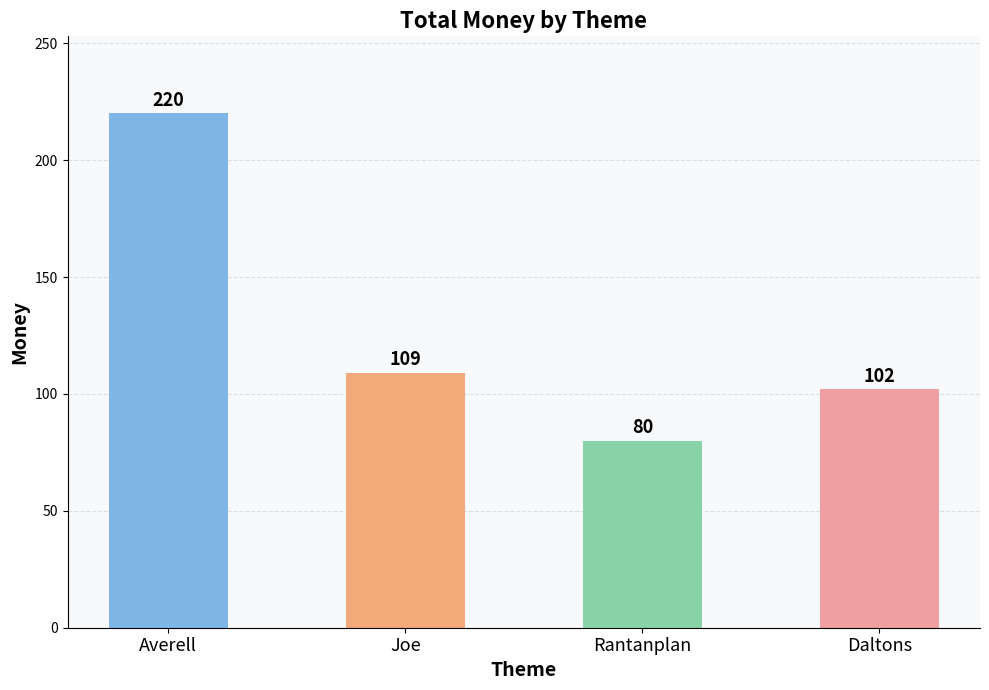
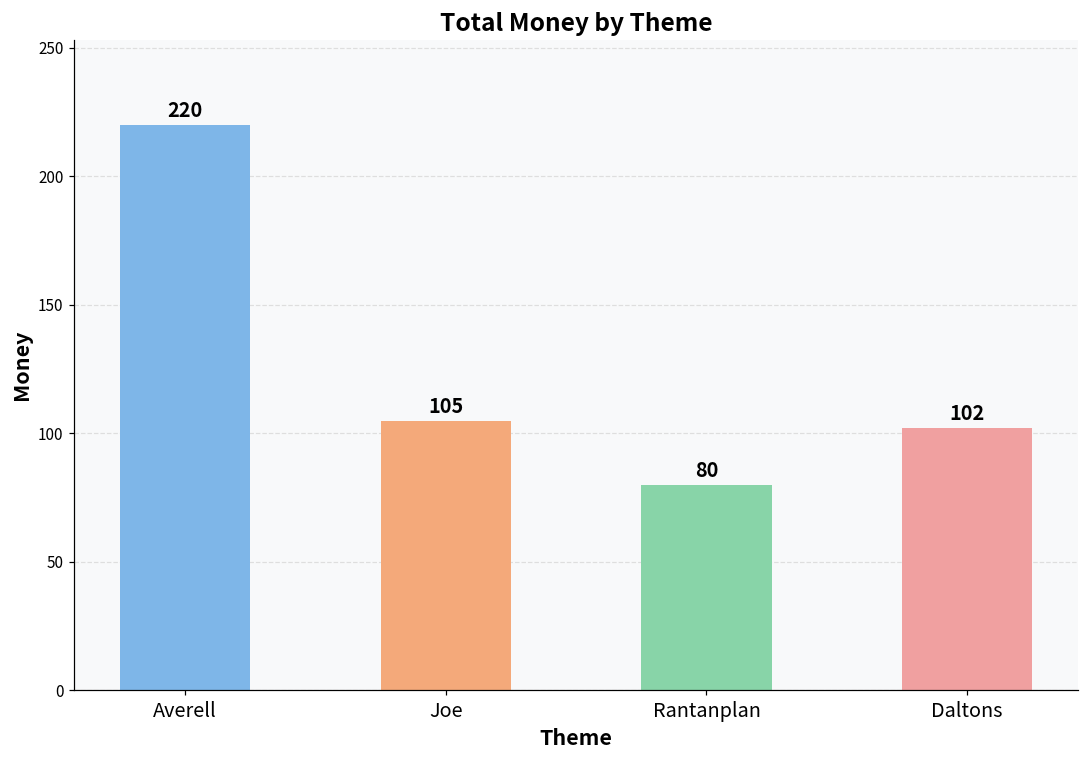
Joe: 109 -> 105
